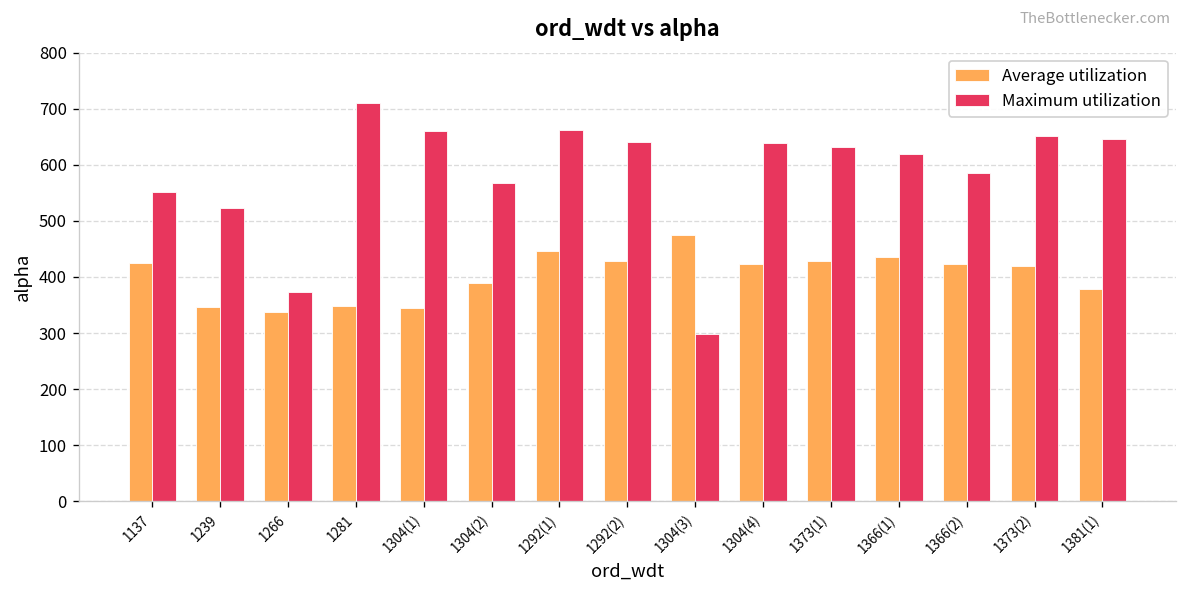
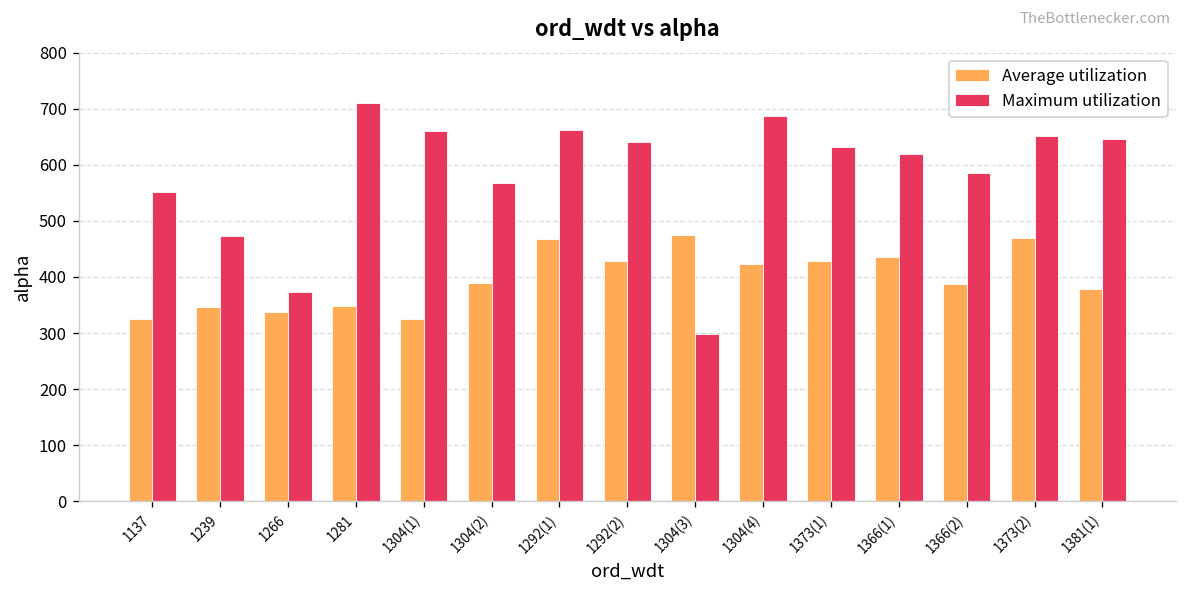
Average utilization, 1137: 420 -> 320
Maximum utilization, 1239: 520 -> 470
Average utilization, 1304(1): 340 -> 330
Average utilization, 1292(1): 450 -> 470
Maximum utilization, 1304(4): 640 -> 690
Average utilization, 1366(2): 420 -> 390
Average utilization, 1373(2): 420 -> 470
